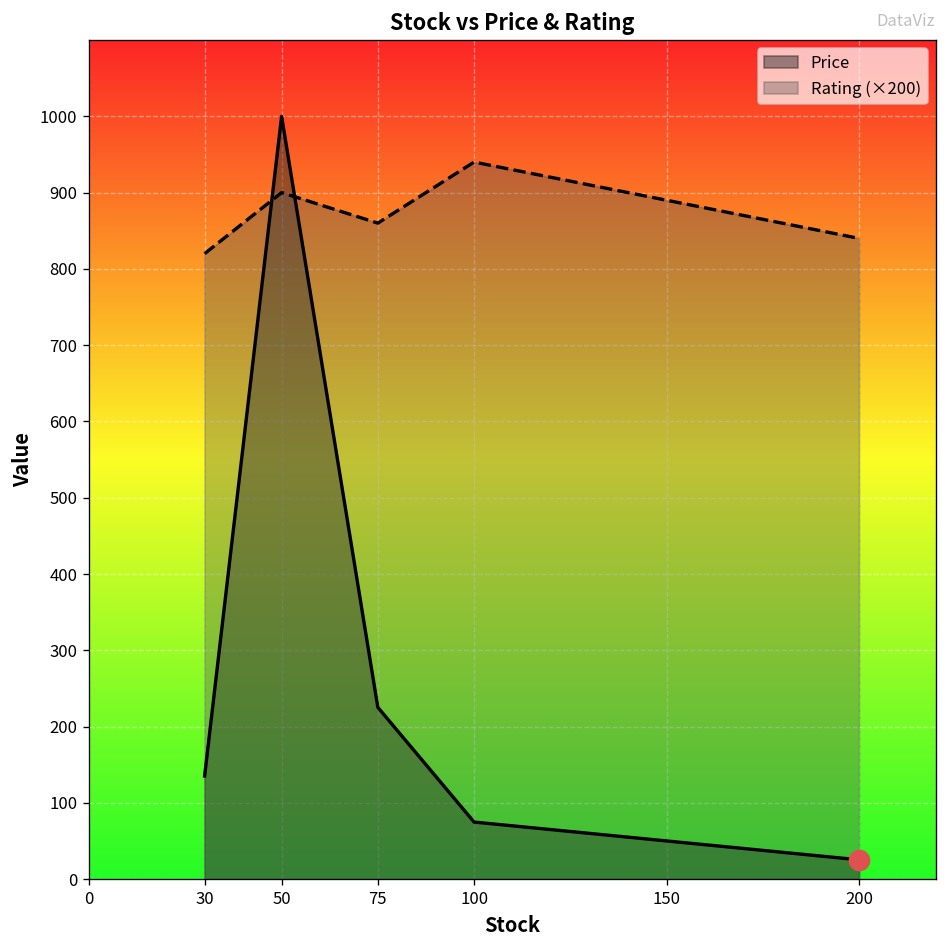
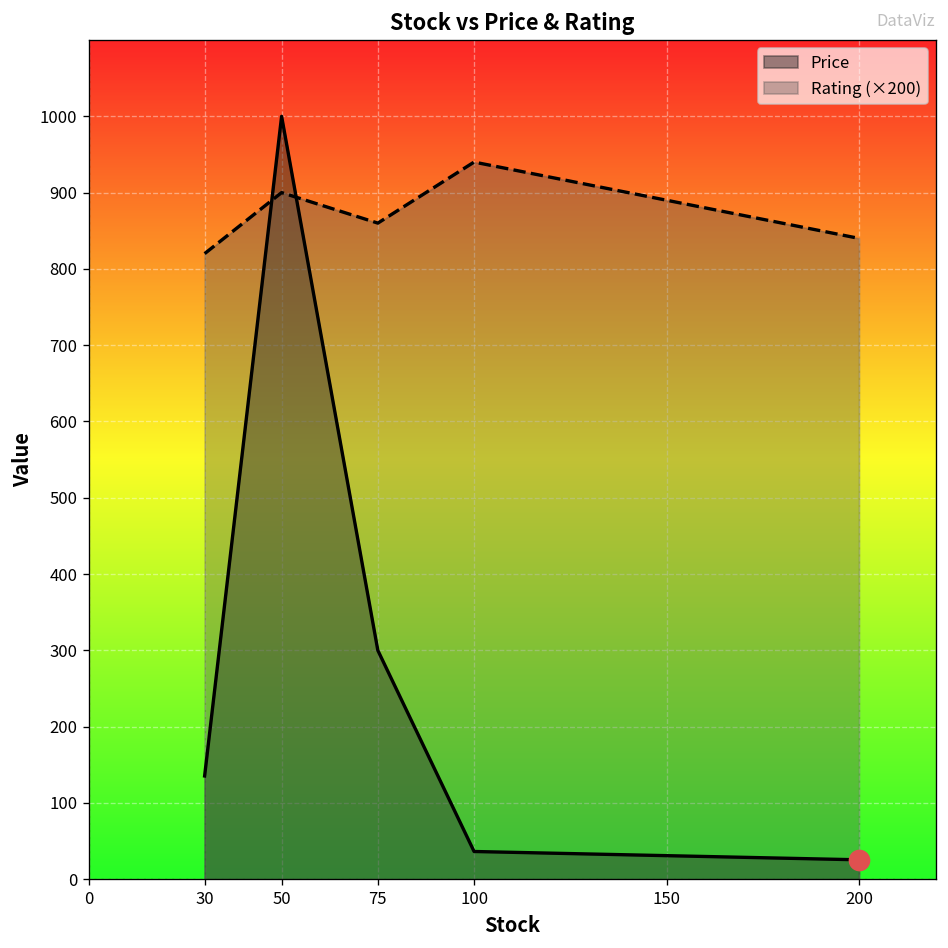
Price, 75: 230 -> 300
Price, 100: 80 -> 40
